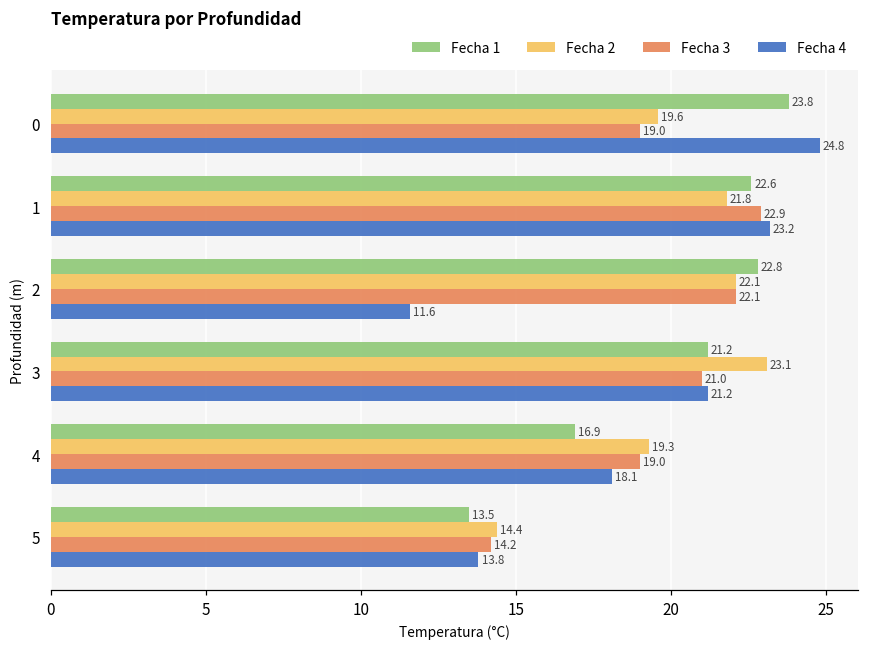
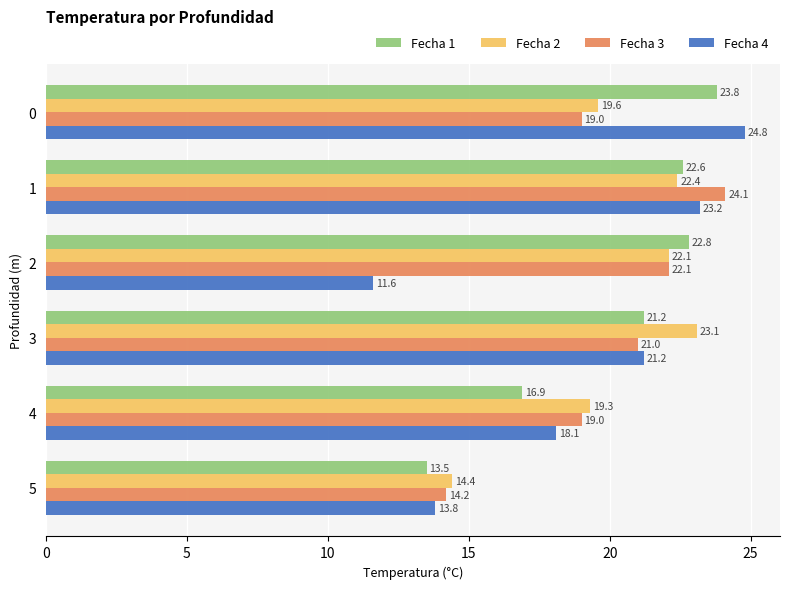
Fecha 2, 1: 21.8 -> 22.4
Fecha 3, 1: 22.9 -> 24.1
